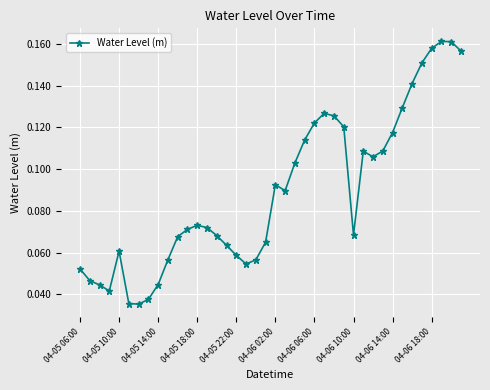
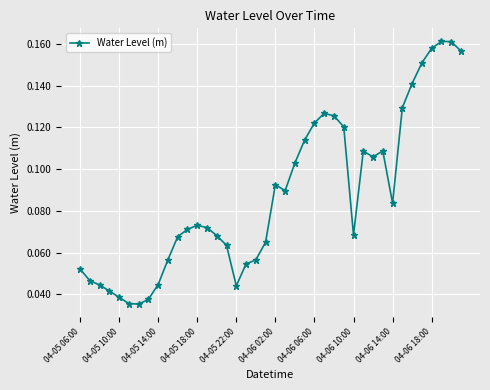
04-05 10:00: 0.061 -> 0.039
04-05 22:00: 0.059 -> 0.044
04-06 14:00: 0.118 -> 0.084
